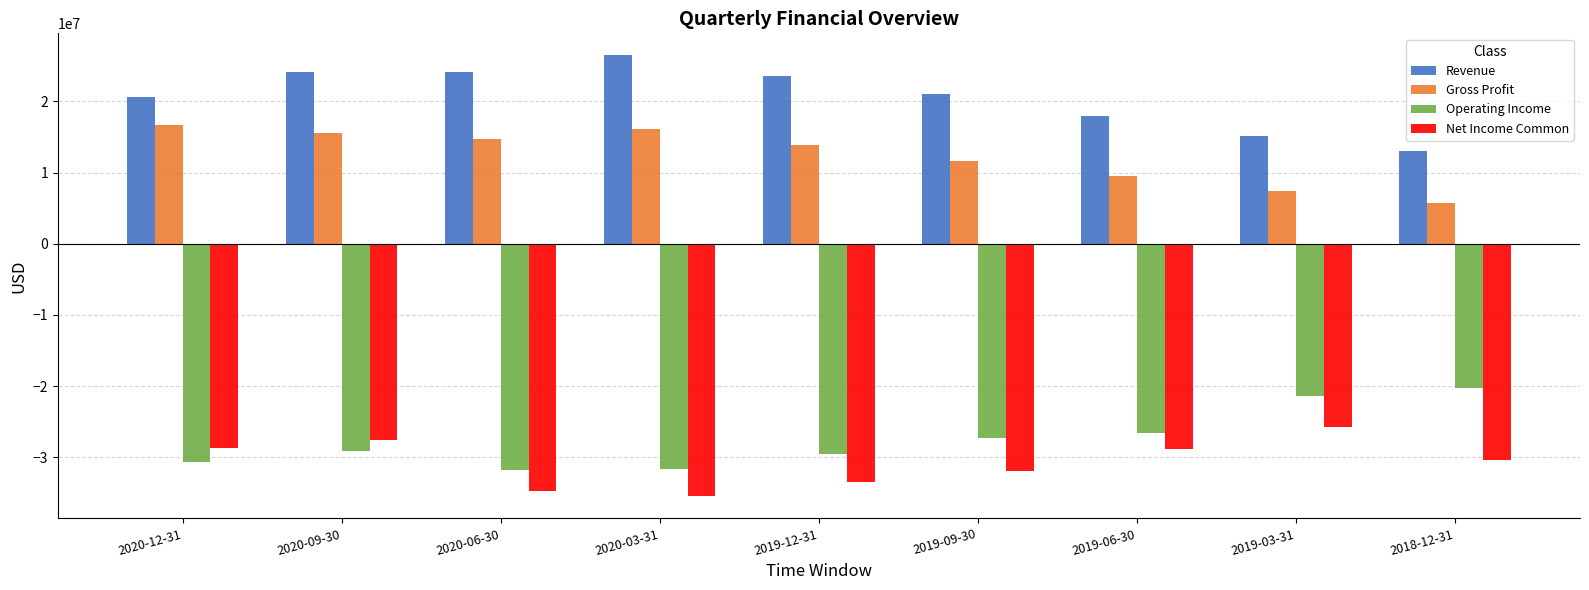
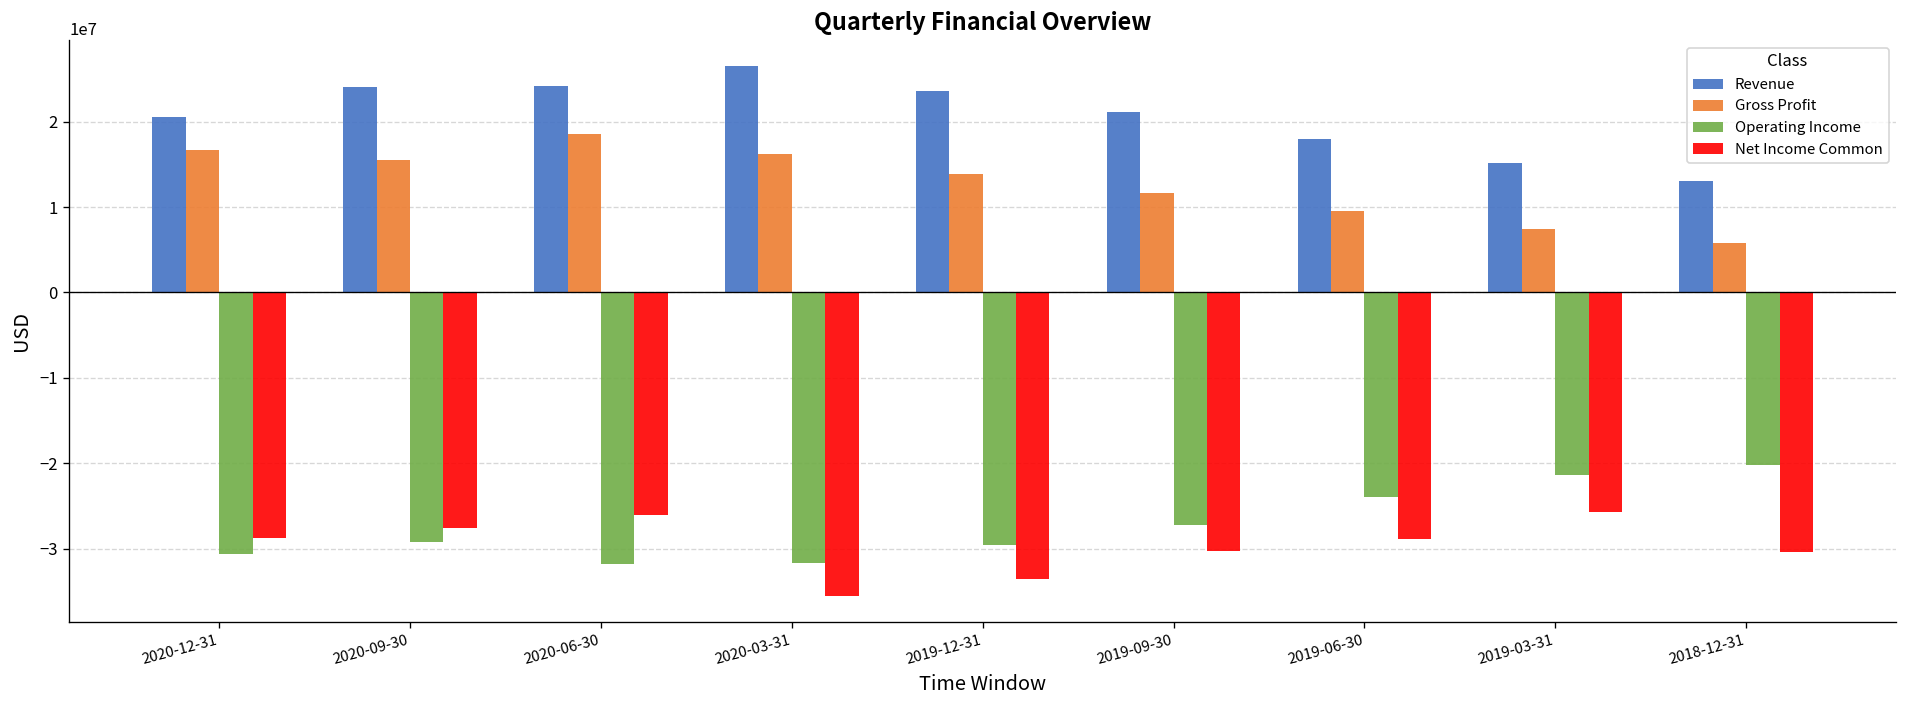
Gross Profit, 2020-06-30: 15000000 -> 19000000
Net Income Common, 2020-06-30: -35000000 -> -26000000
Net Income Common, 2019-09-30: -32000000 -> -30000000
Operating Income, 2019-06-30: -27000000 -> -24000000
